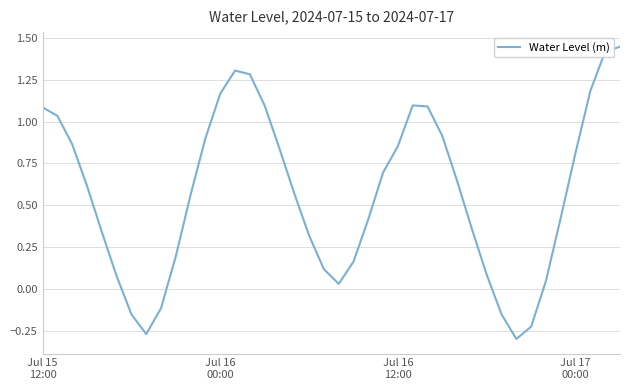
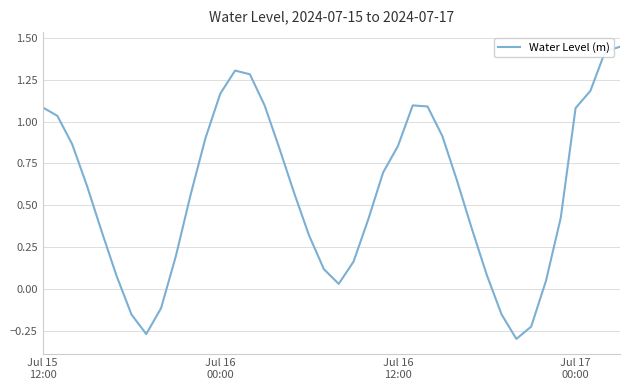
Jul 17 00:00: 0.81 -> 1.08
